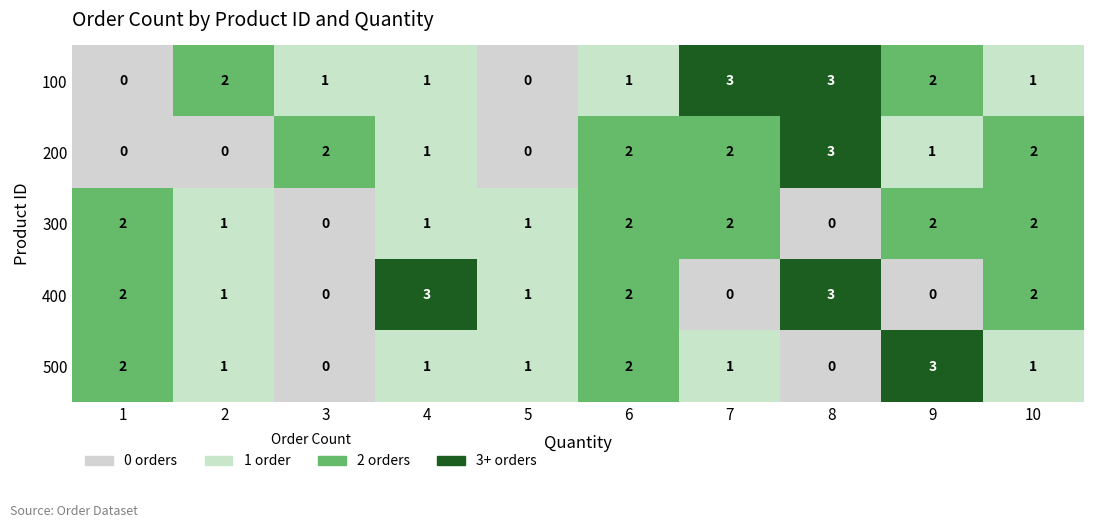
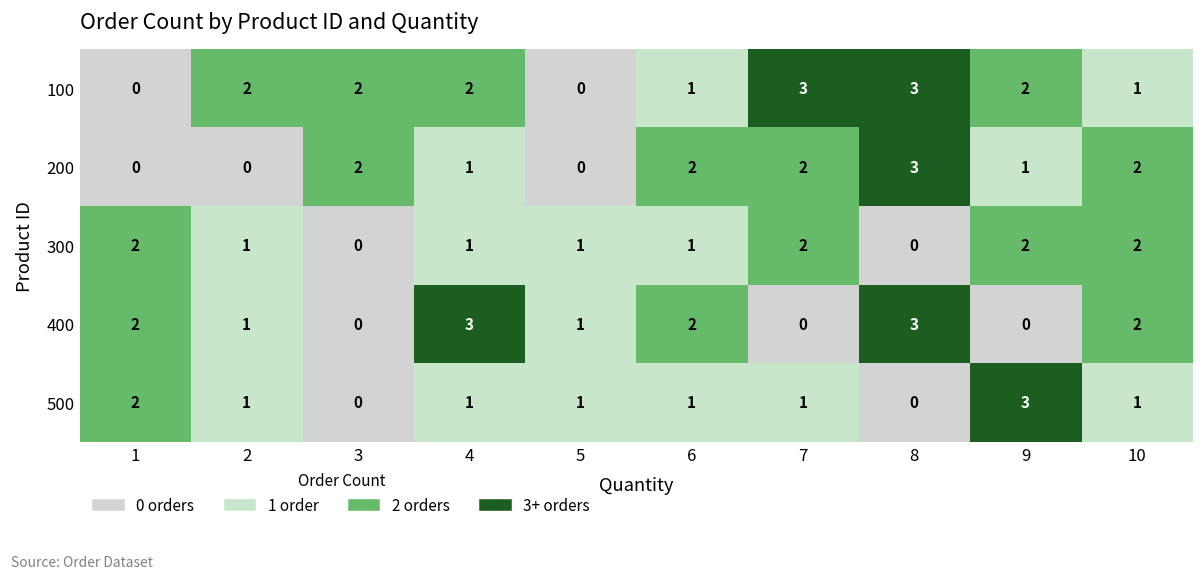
100, 3: 1 -> 2
100, 4: 1 -> 2
300, 6: 2 -> 1
500, 6: 2 -> 1
